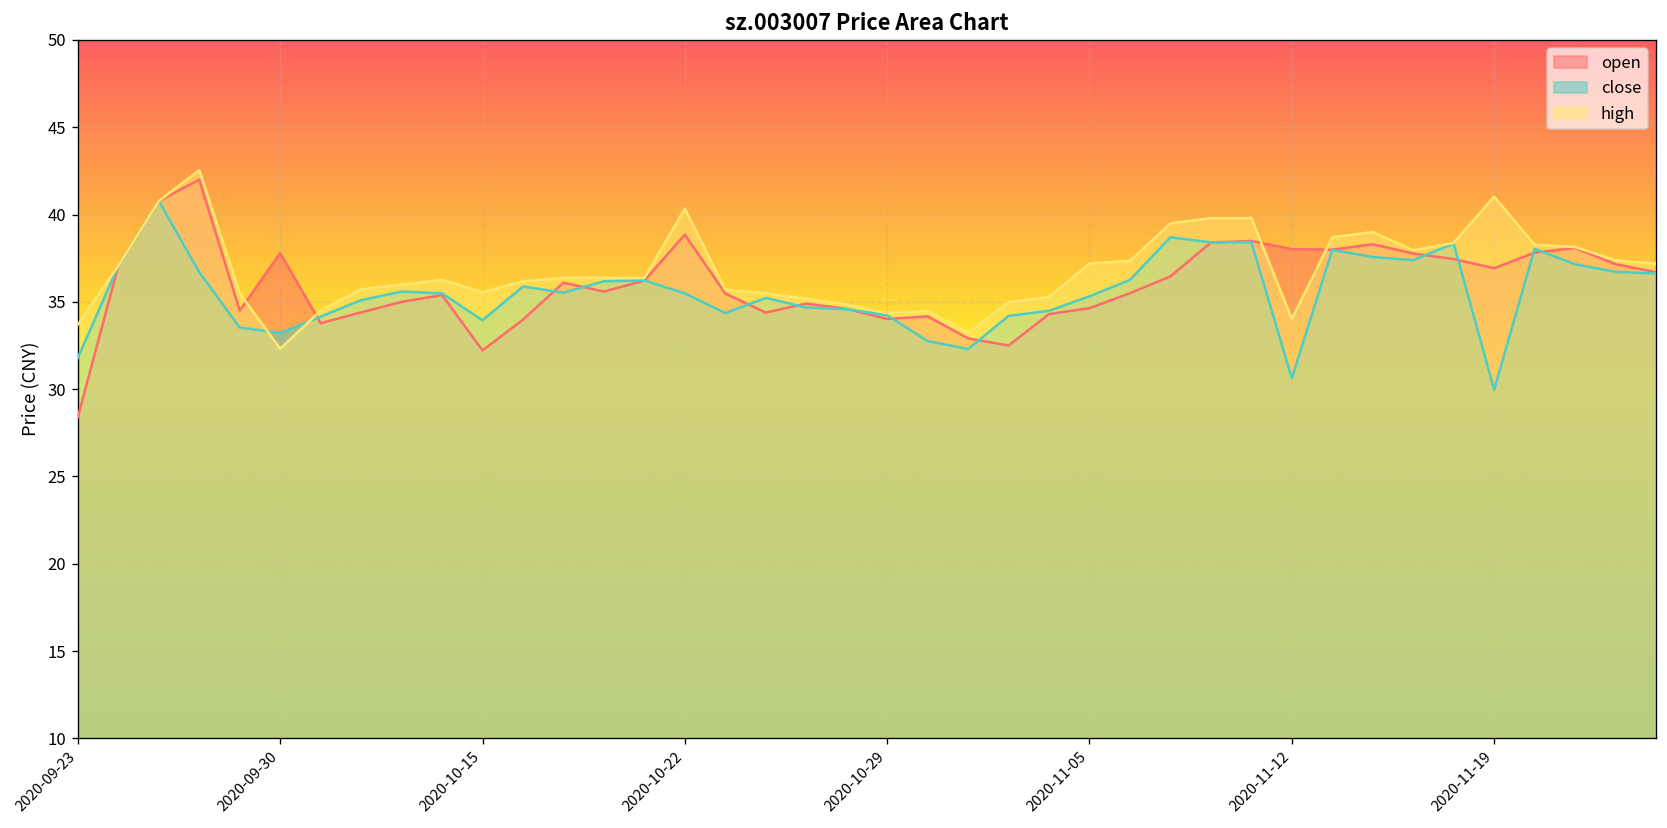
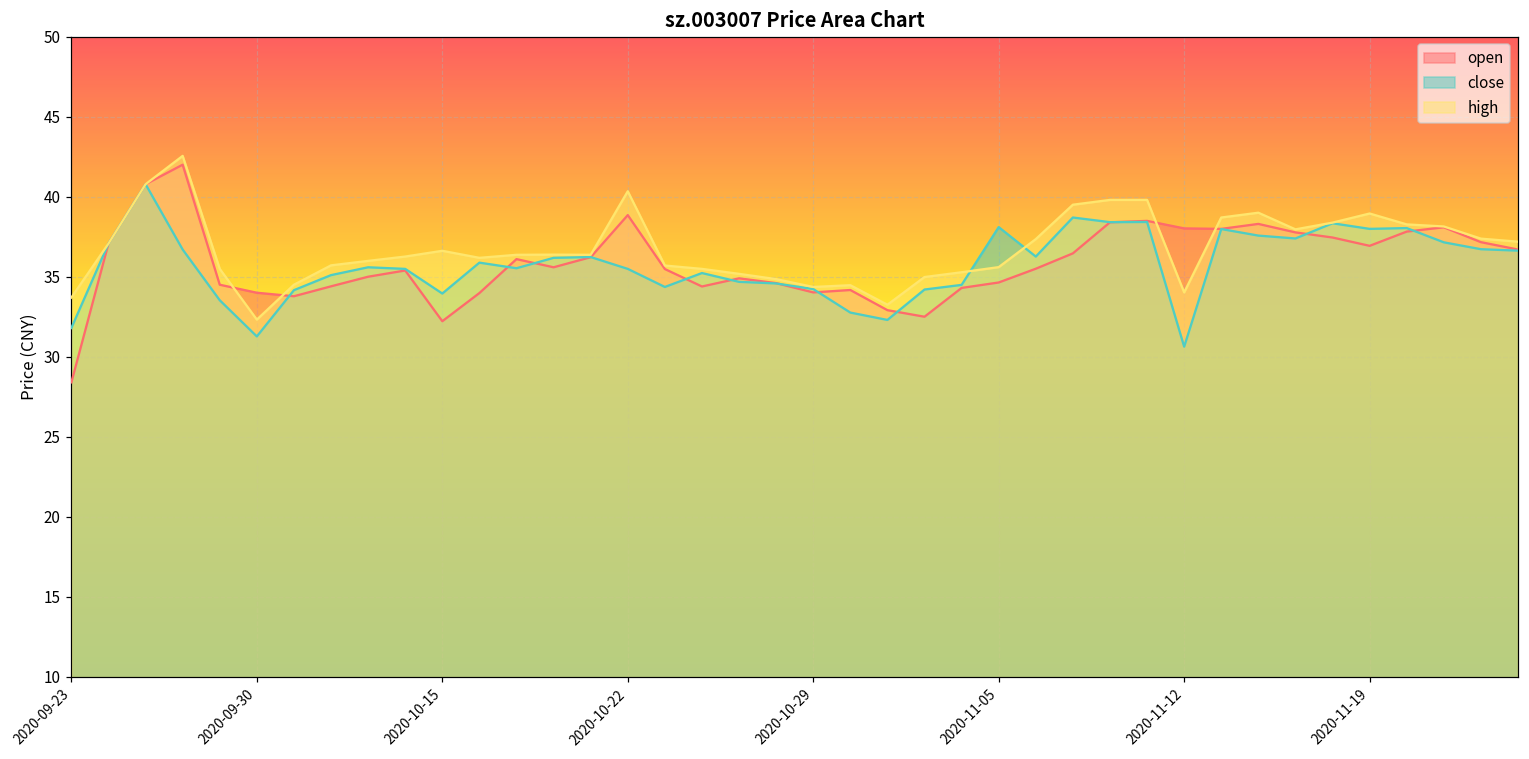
open, 2020-09-30: 37.8 -> 34.0
close, 2020-09-30: 33.2 -> 31.3
high, 2020-10-15: 35.6 -> 36.6
close, 2020-11-05: 35.3 -> 38.1
high, 2020-11-05: 37.2 -> 35.6
close, 2020-11-19: 30.0 -> 38.0
high, 2020-11-19: 41.0 -> 39.0
